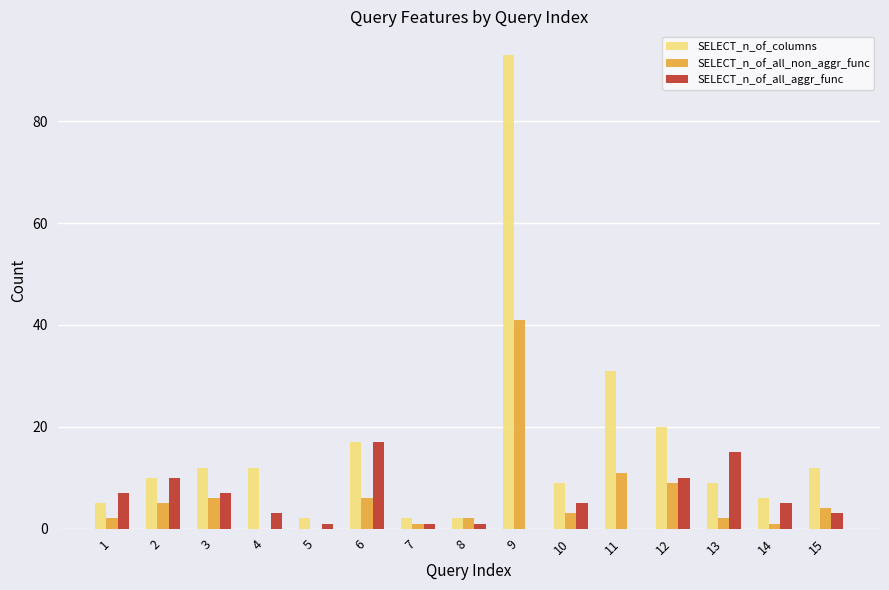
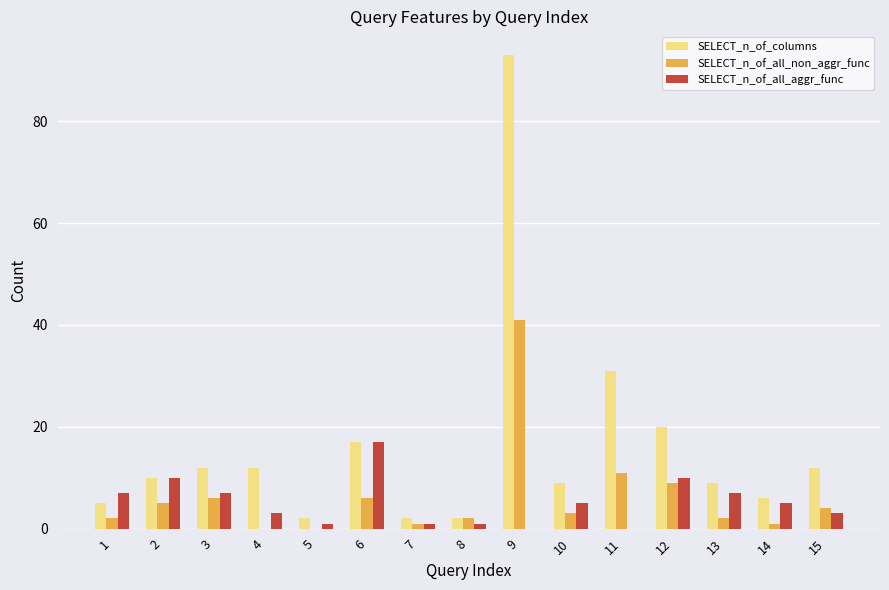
SELECT_n_of_all_aggr_func, 13: 15 -> 7
